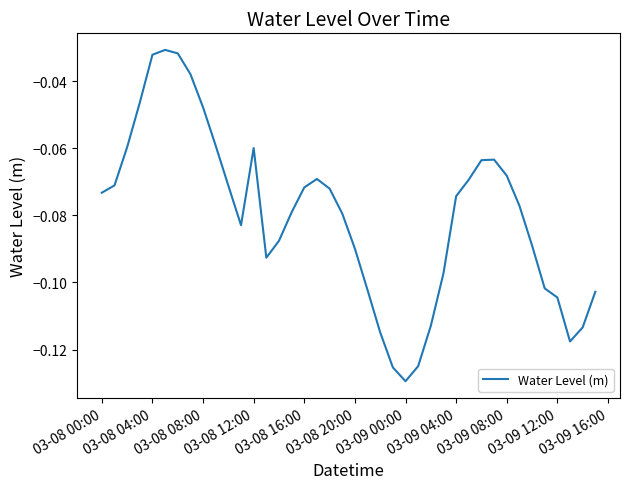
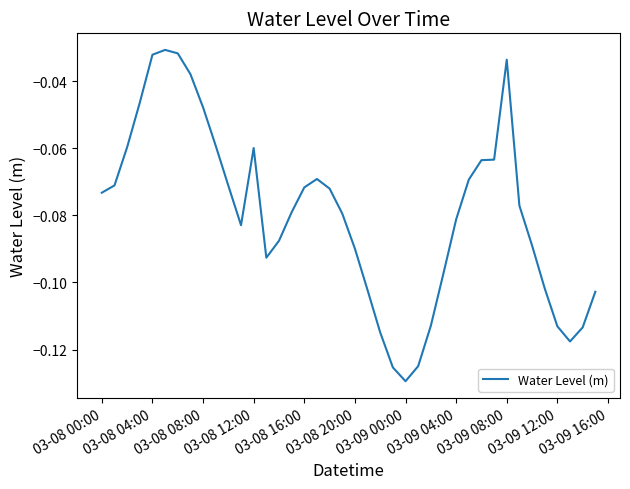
03-09 04:00: -0.074 -> -0.081
03-09 08:00: -0.068 -> -0.034
03-09 12:00: -0.104 -> -0.113
